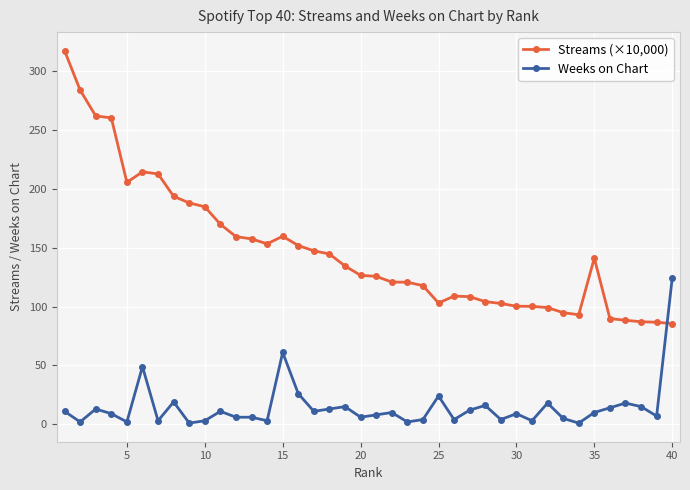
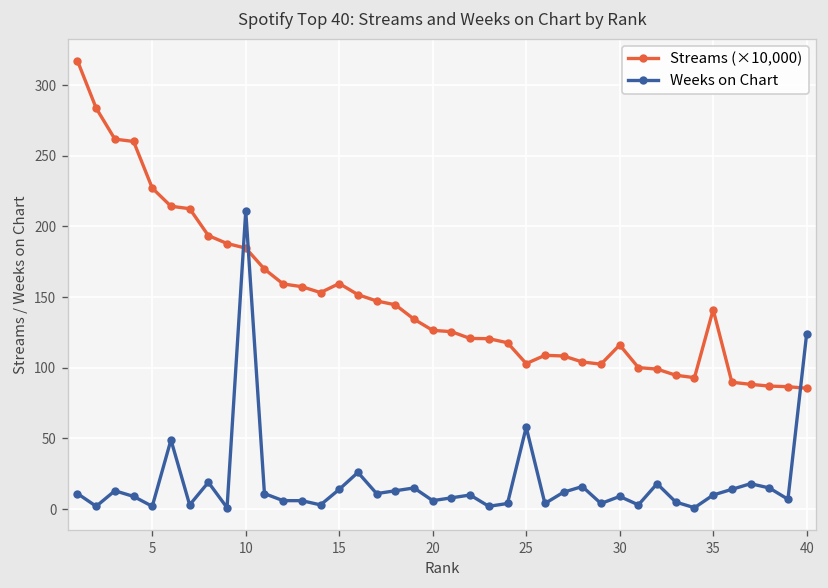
Streams (×10,000), 5: 205 -> 227
Weeks on Chart, 10: 3 -> 211
Weeks on Chart, 15: 61 -> 14
Weeks on Chart, 25: 24 -> 58
Streams (×10,000), 30: 100 -> 116
